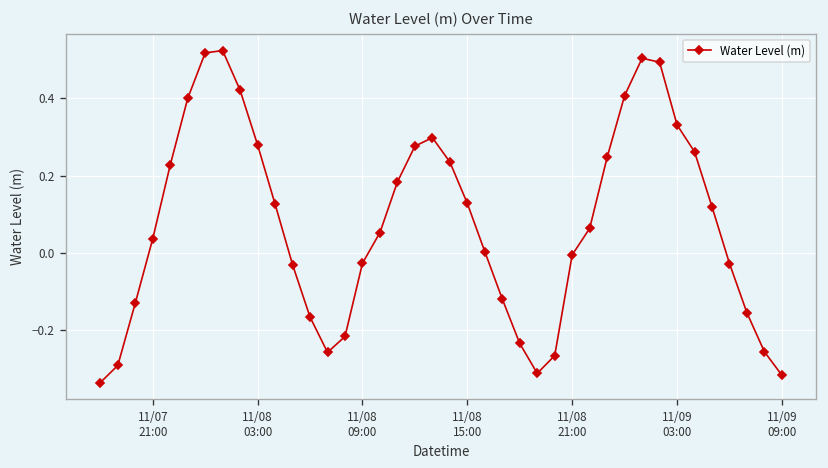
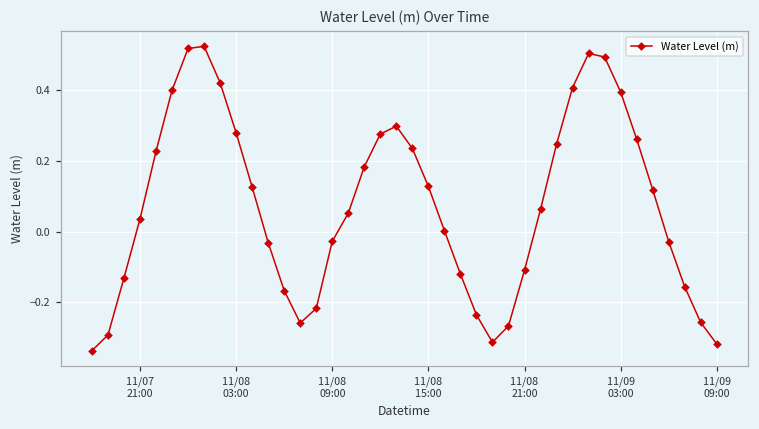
11/08 21:00: -0.01 -> -0.11
11/09 03:00: 0.33 -> 0.39
